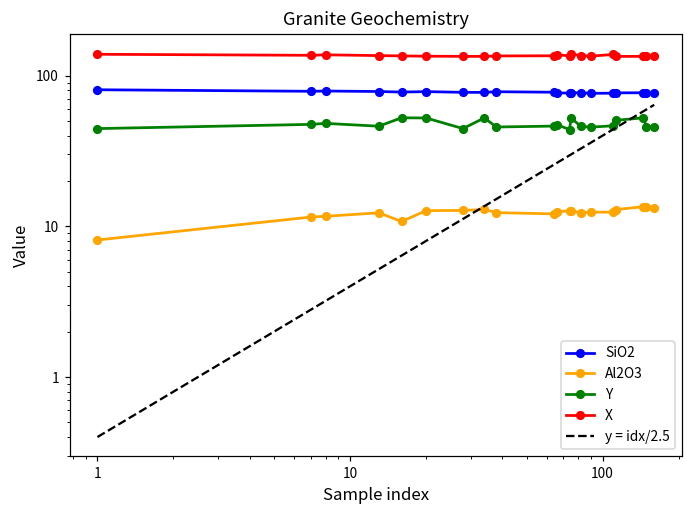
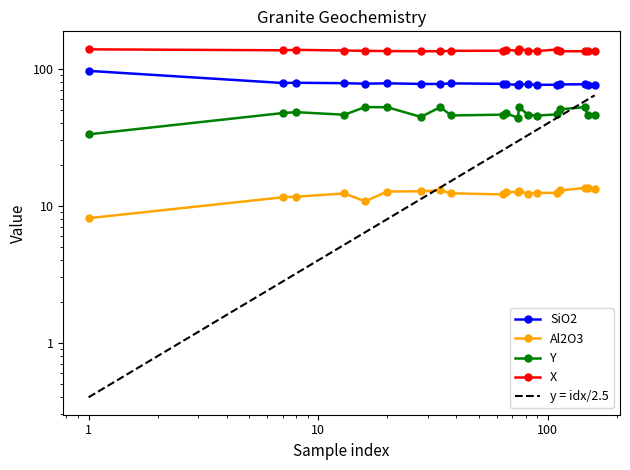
SiO2, 1: 80 -> 100
Y, 1: 45 -> 33
